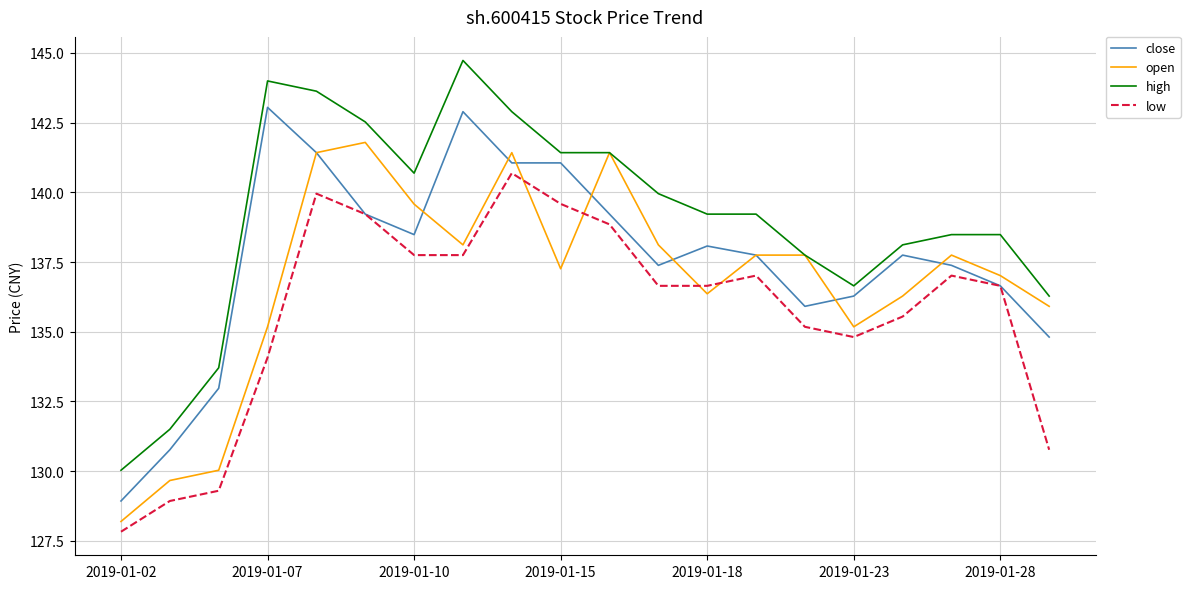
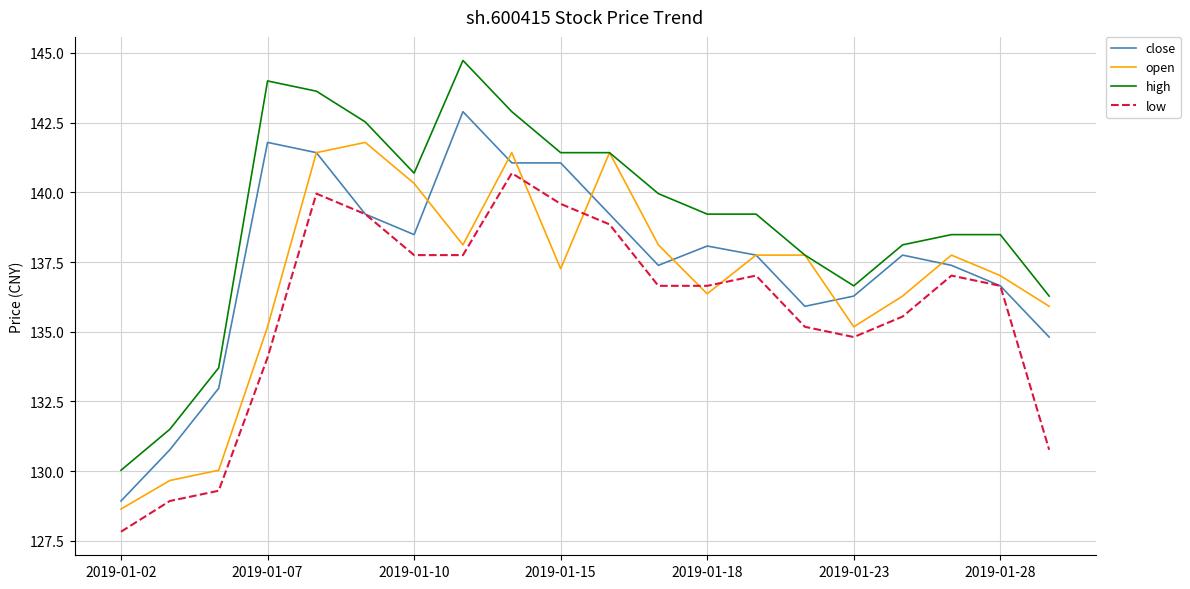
open, 2019-01-02: 128.2 -> 128.6
close, 2019-01-07: 143.0 -> 141.8
open, 2019-01-10: 139.6 -> 140.3
